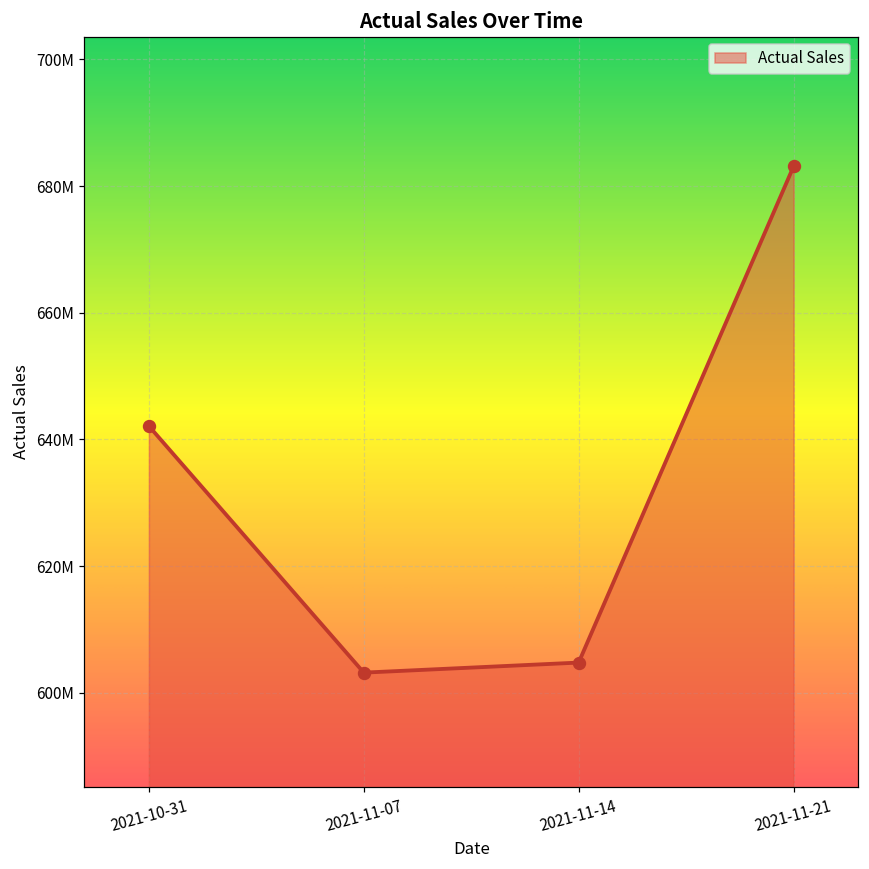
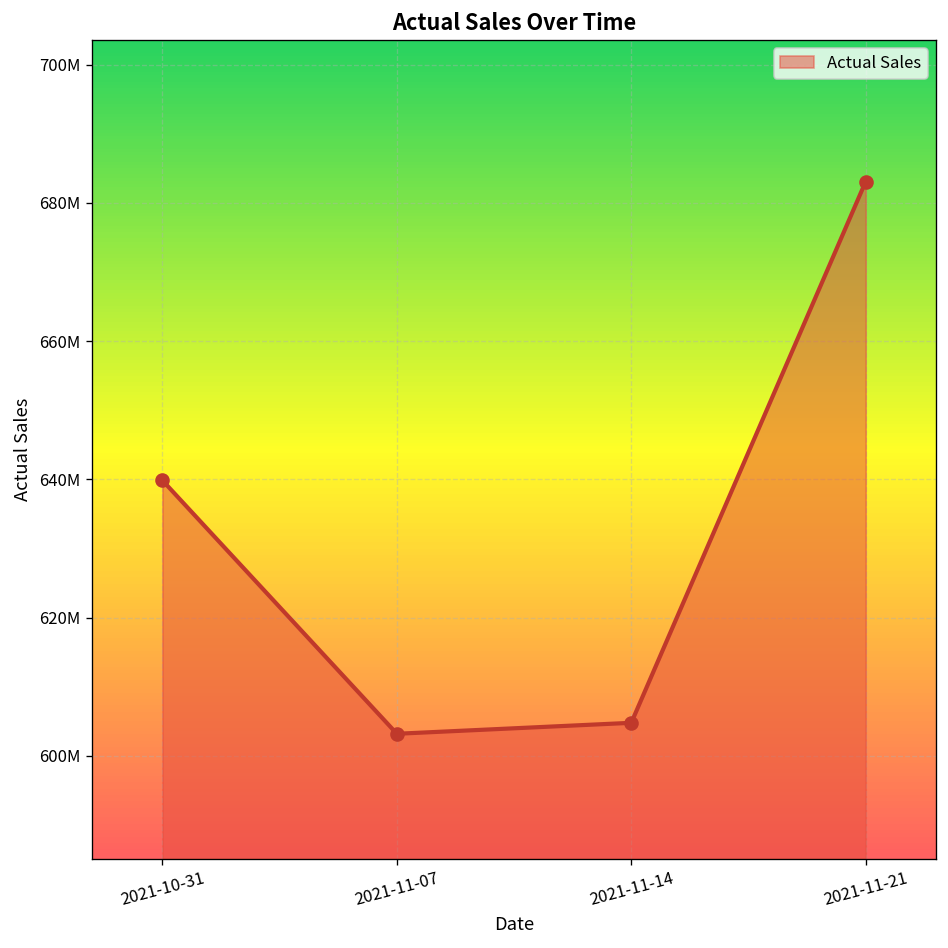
2021-10-31: 642000000 -> 640000000
